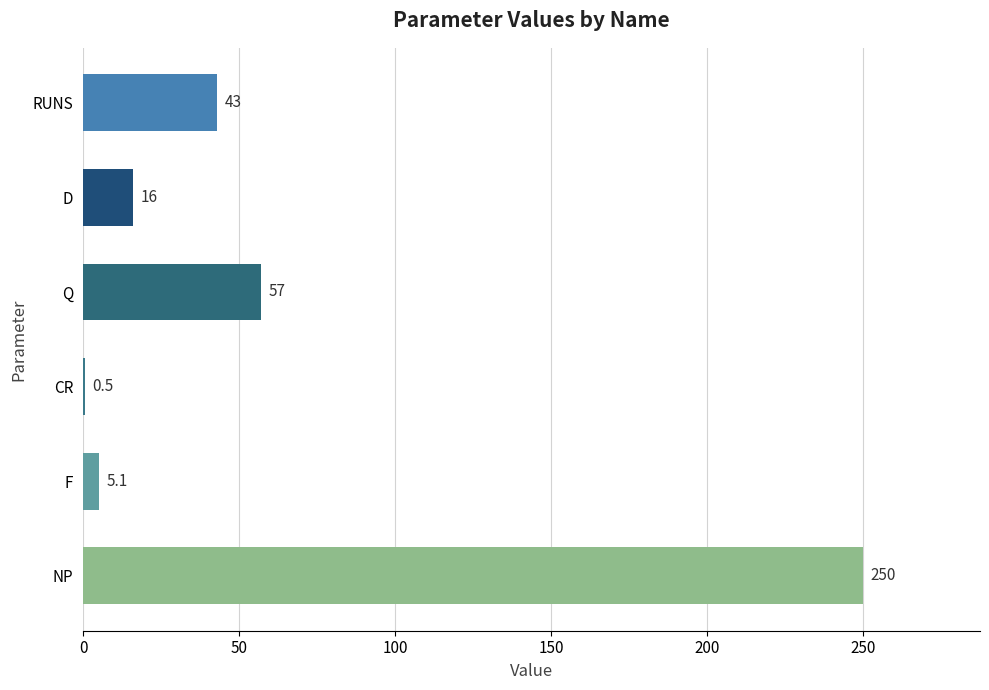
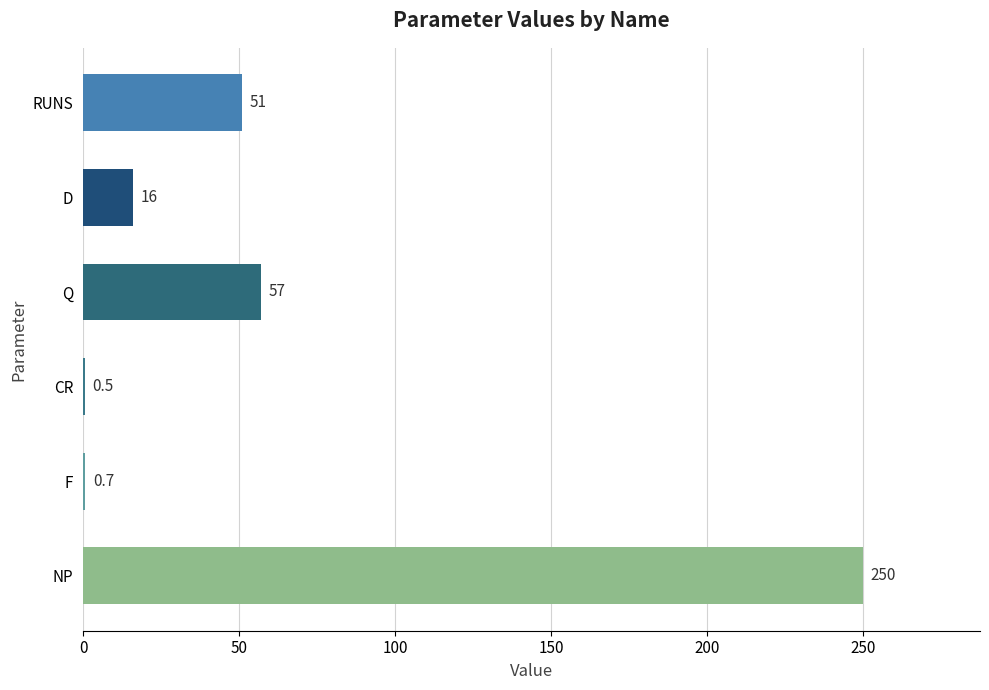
RUNS: 43 -> 51
F: 5.1 -> 0.7
